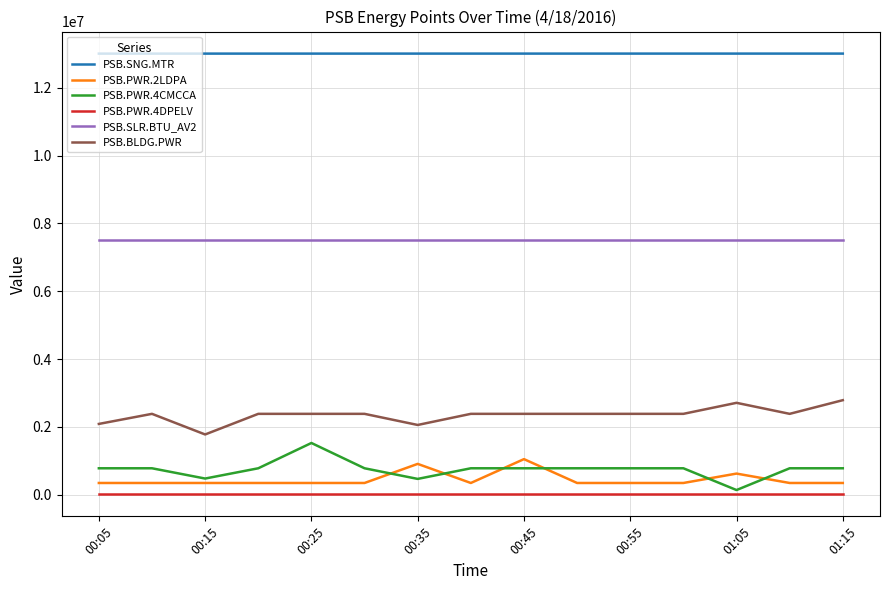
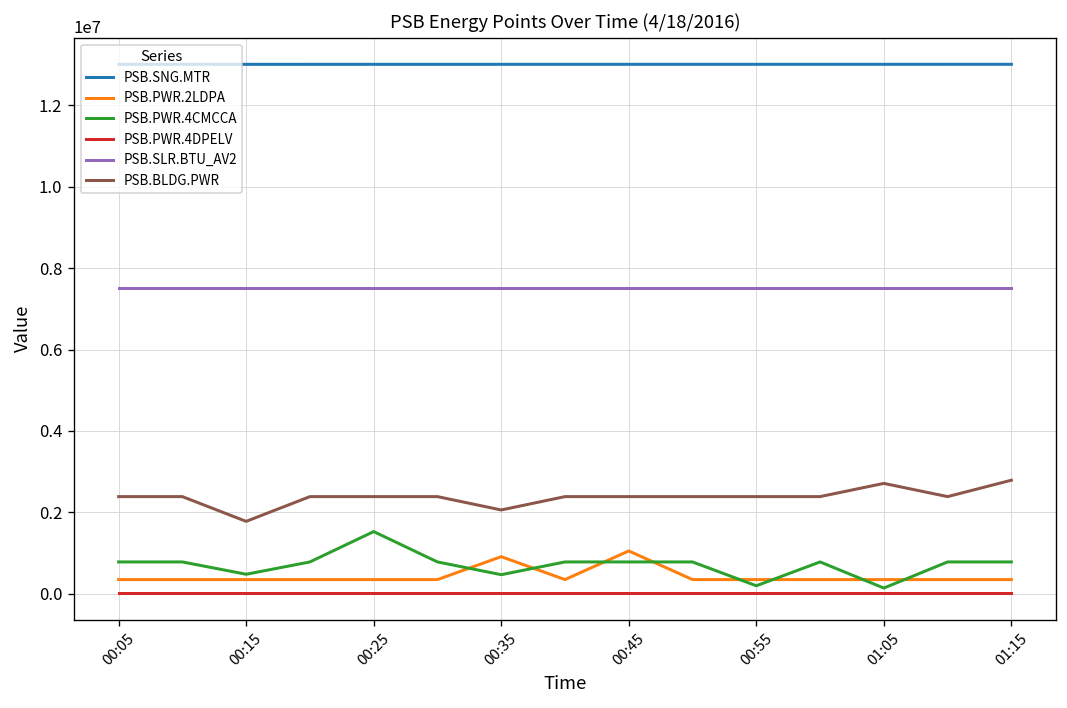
PSB.BLDG.PWR, 00:05: 2100000 -> 2400000
PSB.PWR.4CMCCA, 00:55: 800000 -> 200000
PSB.PWR.2LDPA, 01:05: 600000 -> 300000
